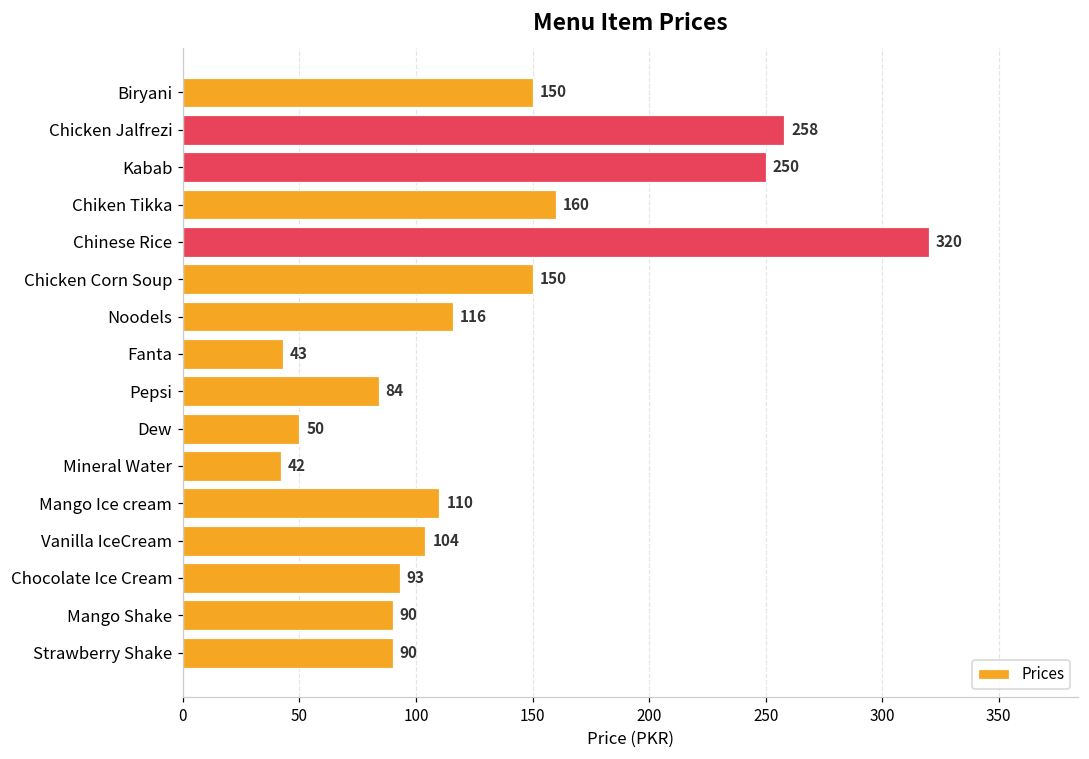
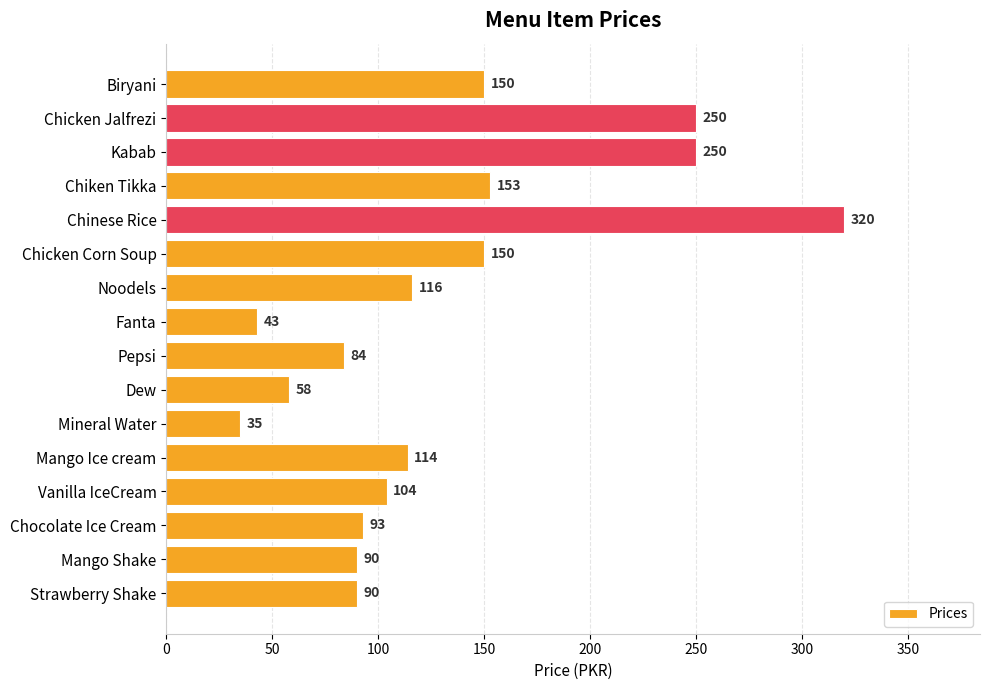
Chicken Jalfrezi: 258 -> 250
Chiken Tikka: 160 -> 153
Dew: 50 -> 58
Mineral Water: 42 -> 35
Mango Ice cream: 110 -> 114
